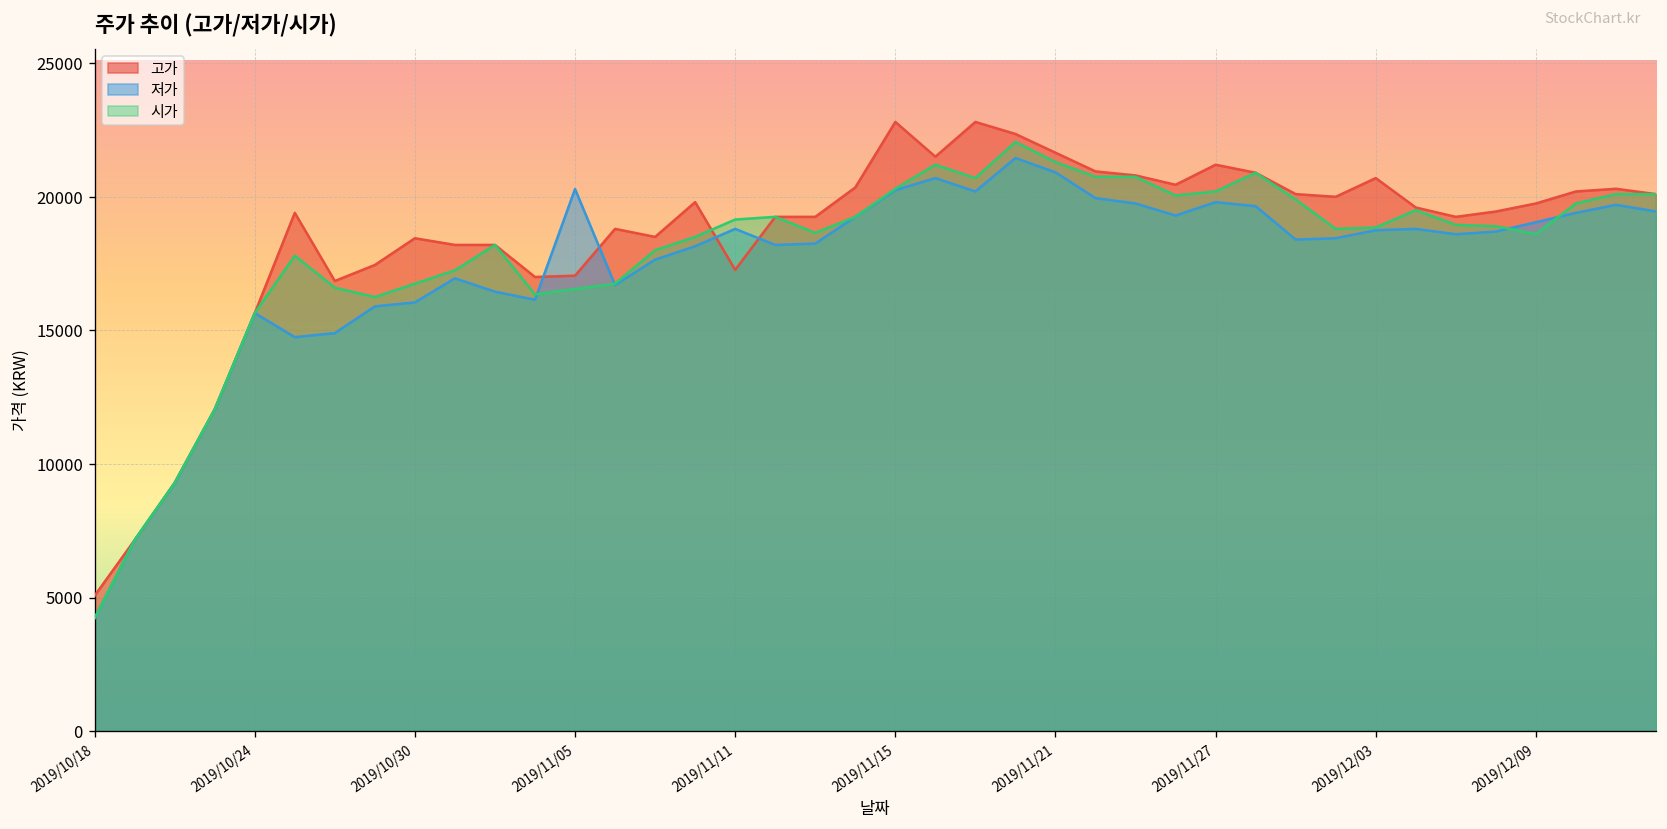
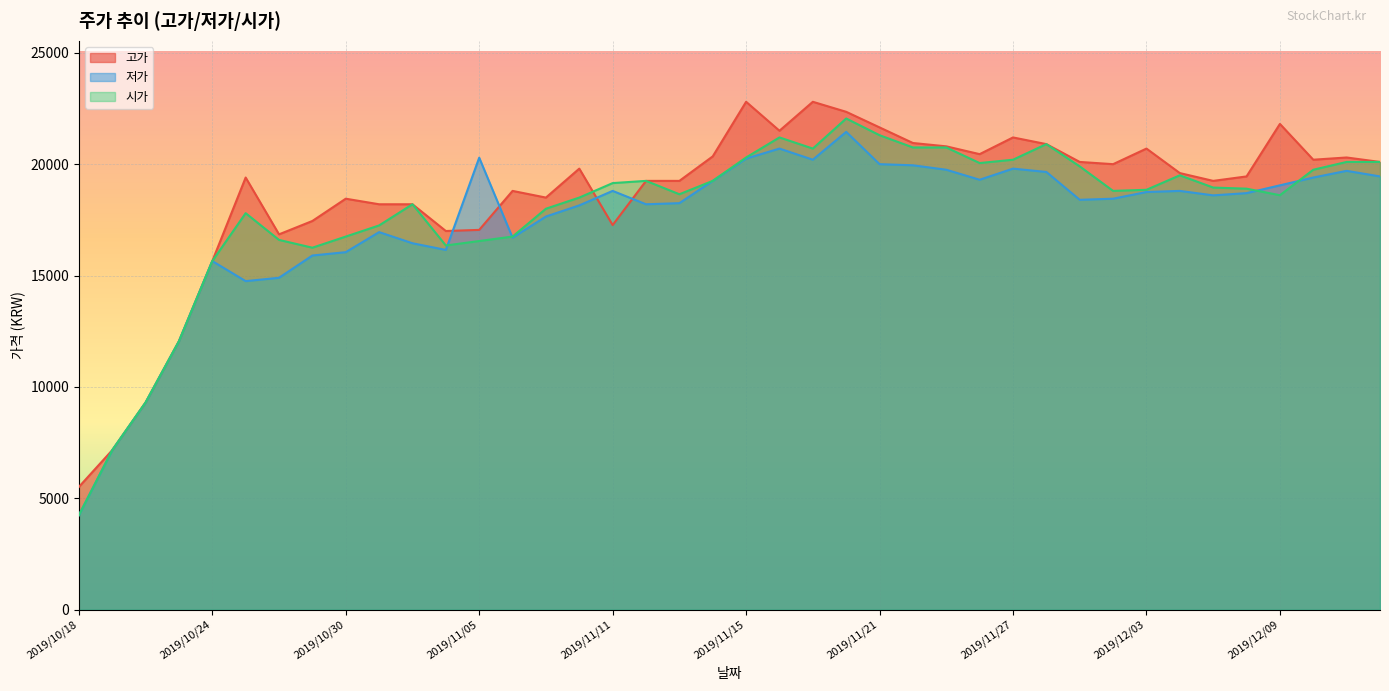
고가, 2019/10/18: 5100 -> 5500
저가, 2019/11/21: 20900 -> 20000
고가, 2019/12/09: 19800 -> 21800
